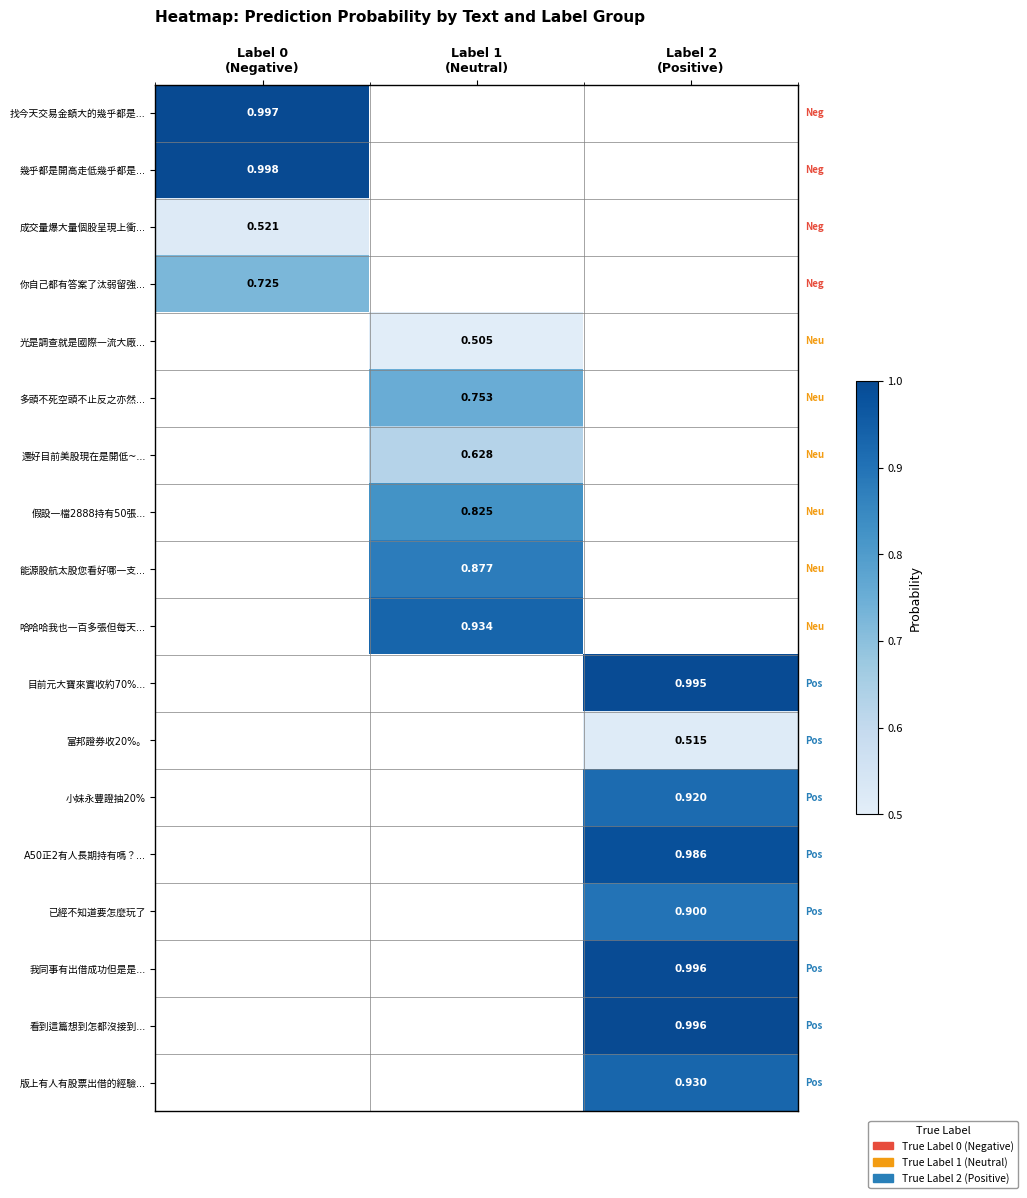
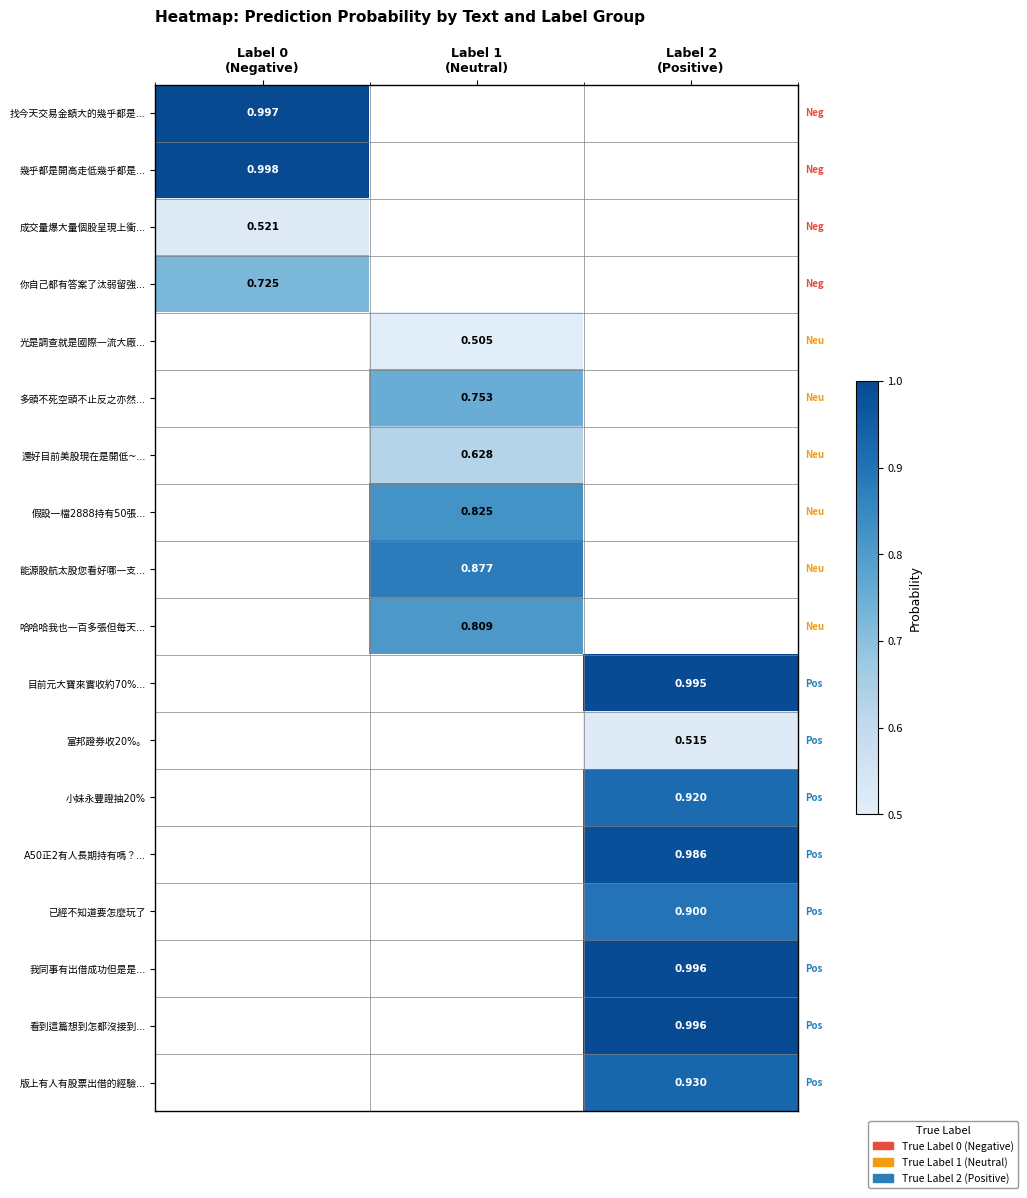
哈哈哈我也一百多張但每天..., Label 1 (Neutral): 0.934 -> 0.809
